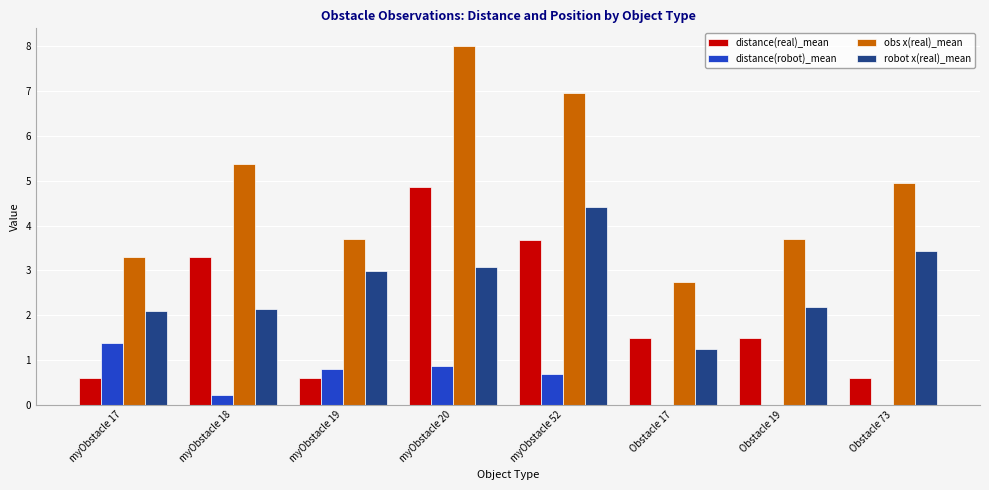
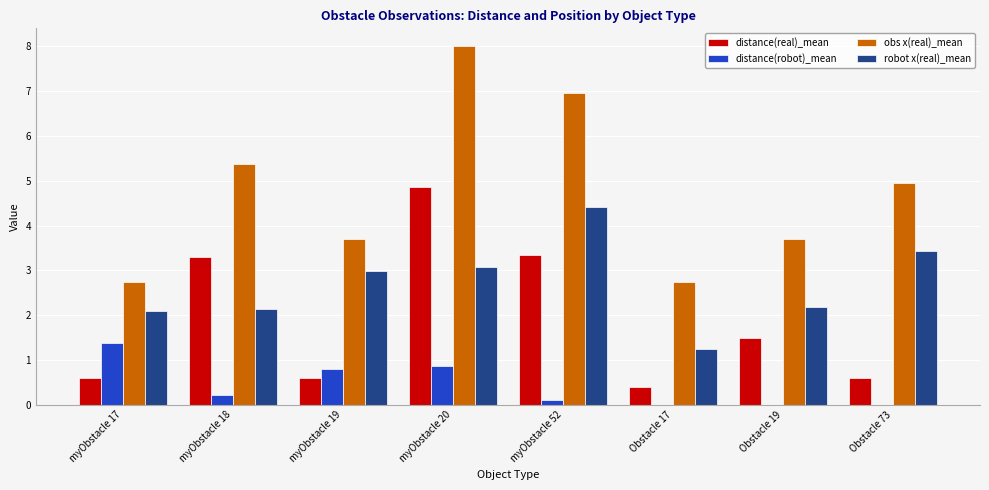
obs x(real)_mean, myObstacle 17: 3.3 -> 2.7
distance(real)_mean, myObstacle 52: 3.7 -> 3.3
distance(robot)_mean, myObstacle 52: 0.7 -> 0.1
distance(real)_mean, Obstacle 17: 1.5 -> 0.4
